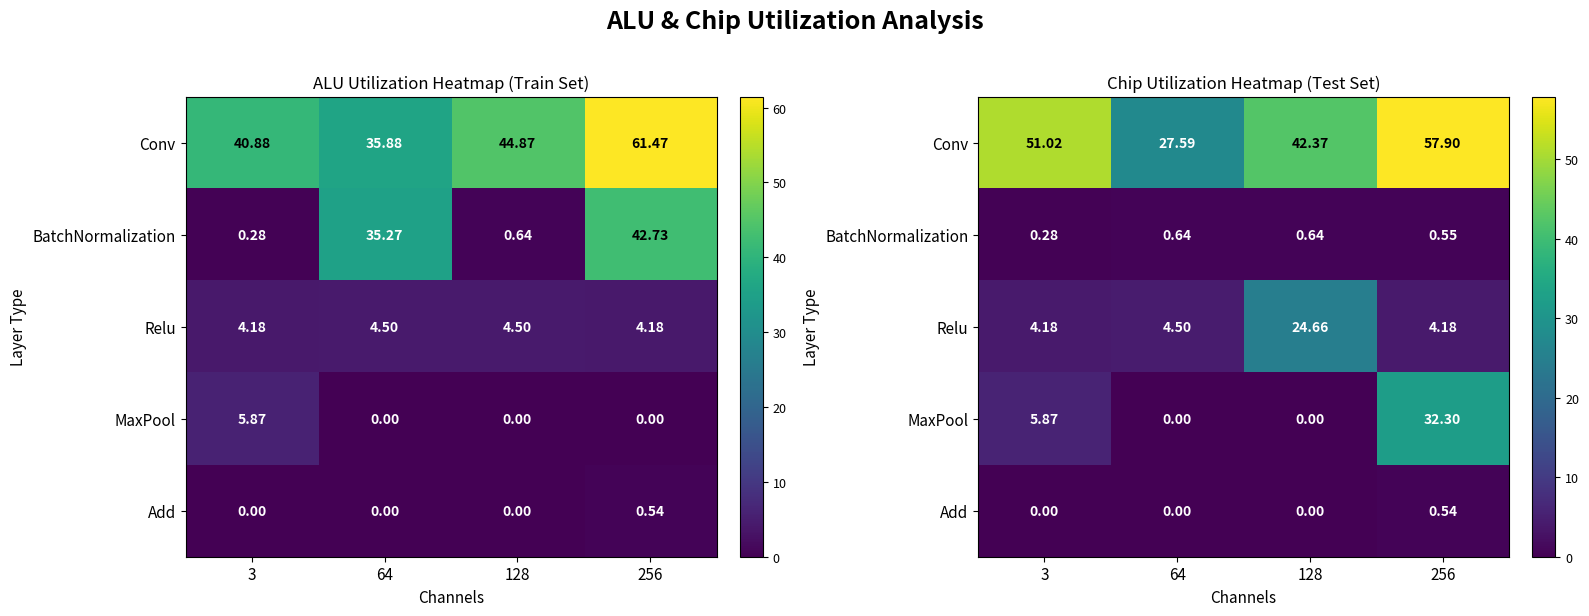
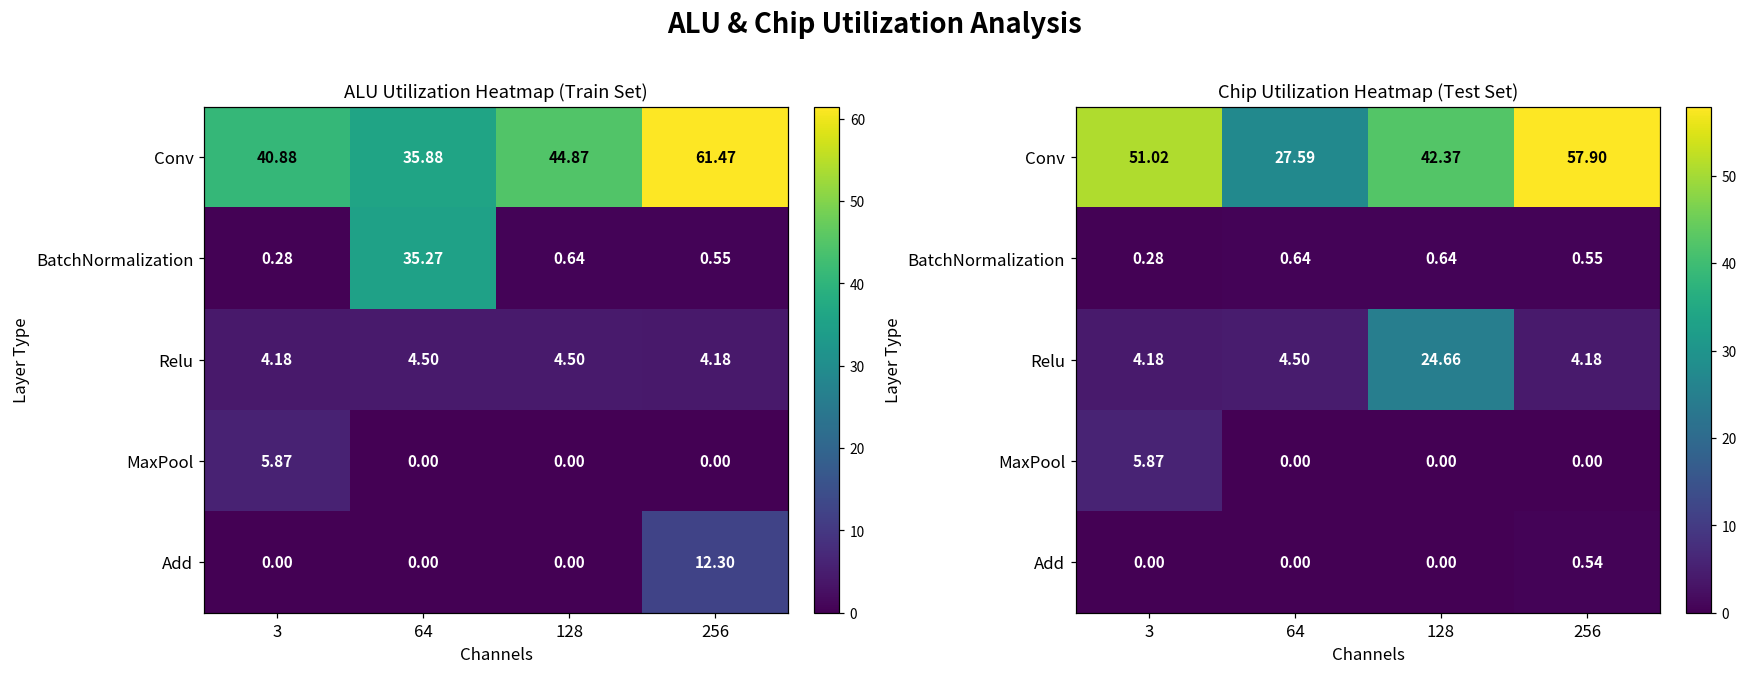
ALU Utilization Heatmap (Train Set), BatchNormalization, 256: 42.73 -> 0.55
ALU Utilization Heatmap (Train Set), Add, 256: 0.54 -> 12.30
Chip Utilization Heatmap (Test Set), MaxPool, 256: 32.30 -> 0.00
